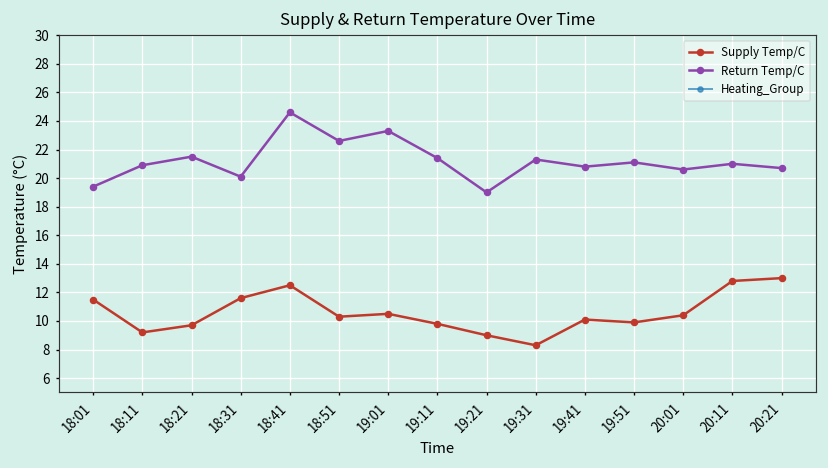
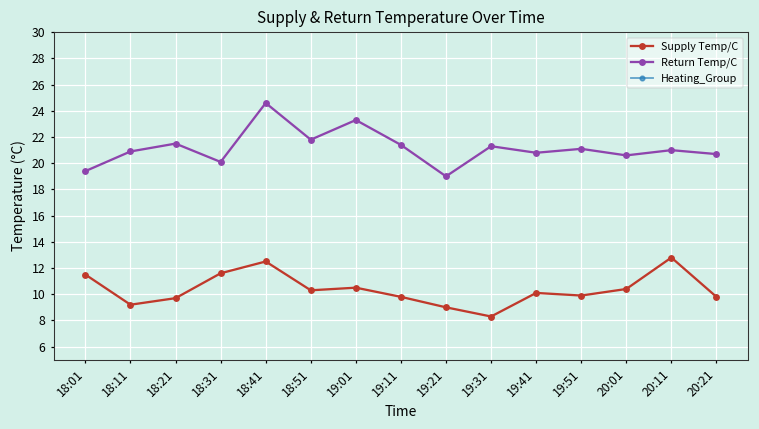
Return Temp/C, 18:51: 22.6 -> 21.8
Supply Temp/C, 20:21: 13.0 -> 9.8
